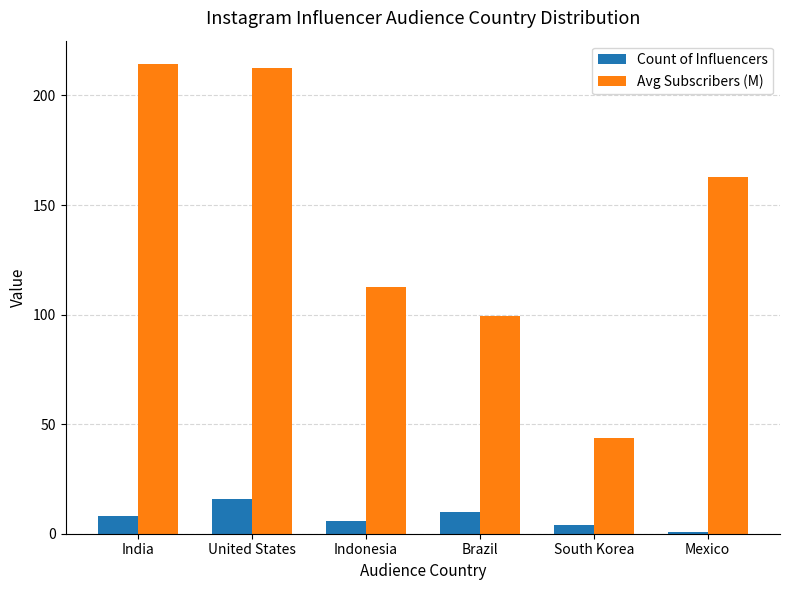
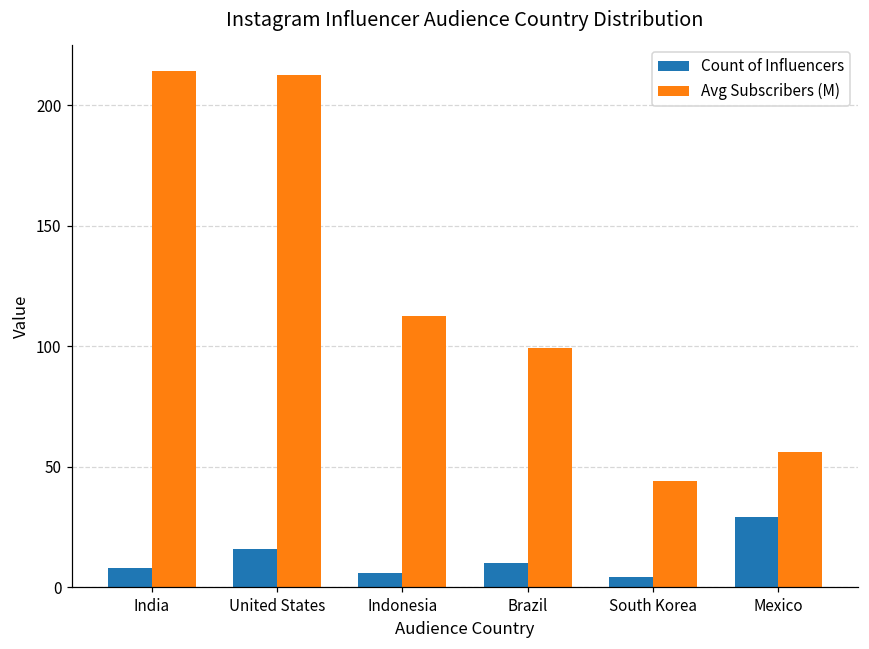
Count of Influencers, Mexico: 1 -> 29
Avg Subscribers (M), Mexico: 163 -> 56
